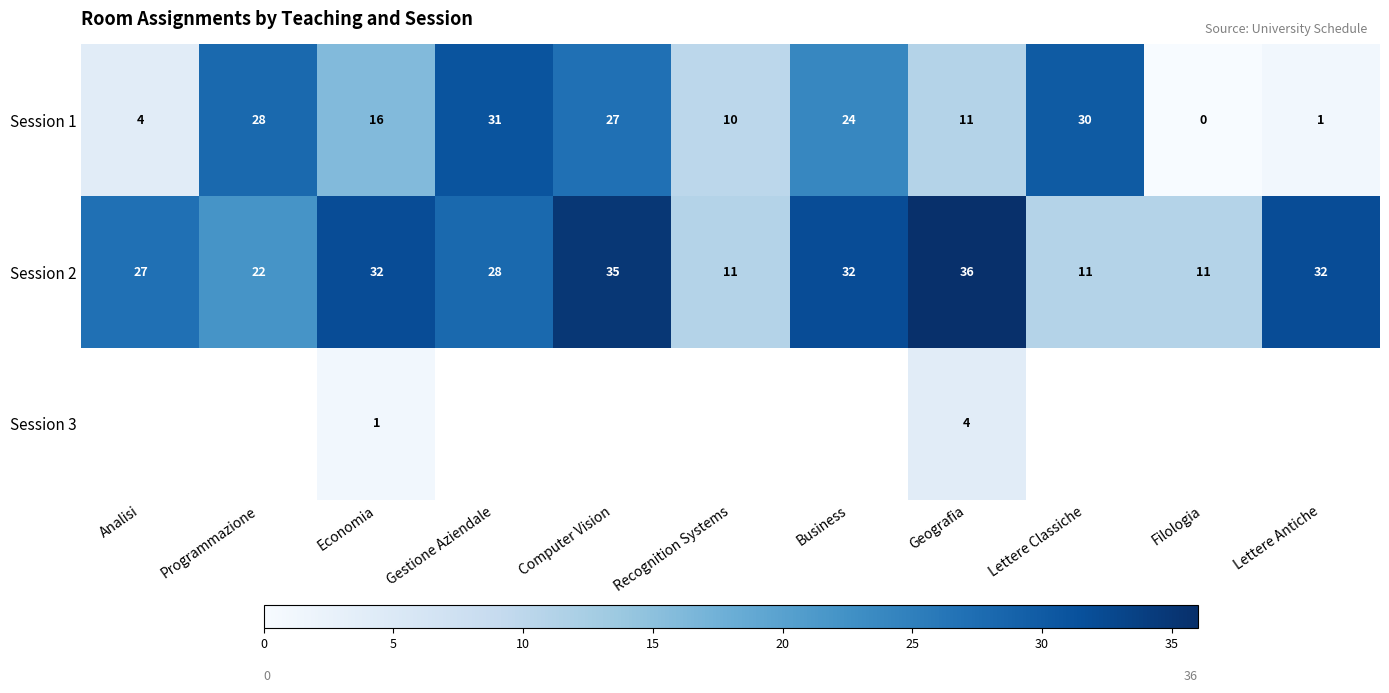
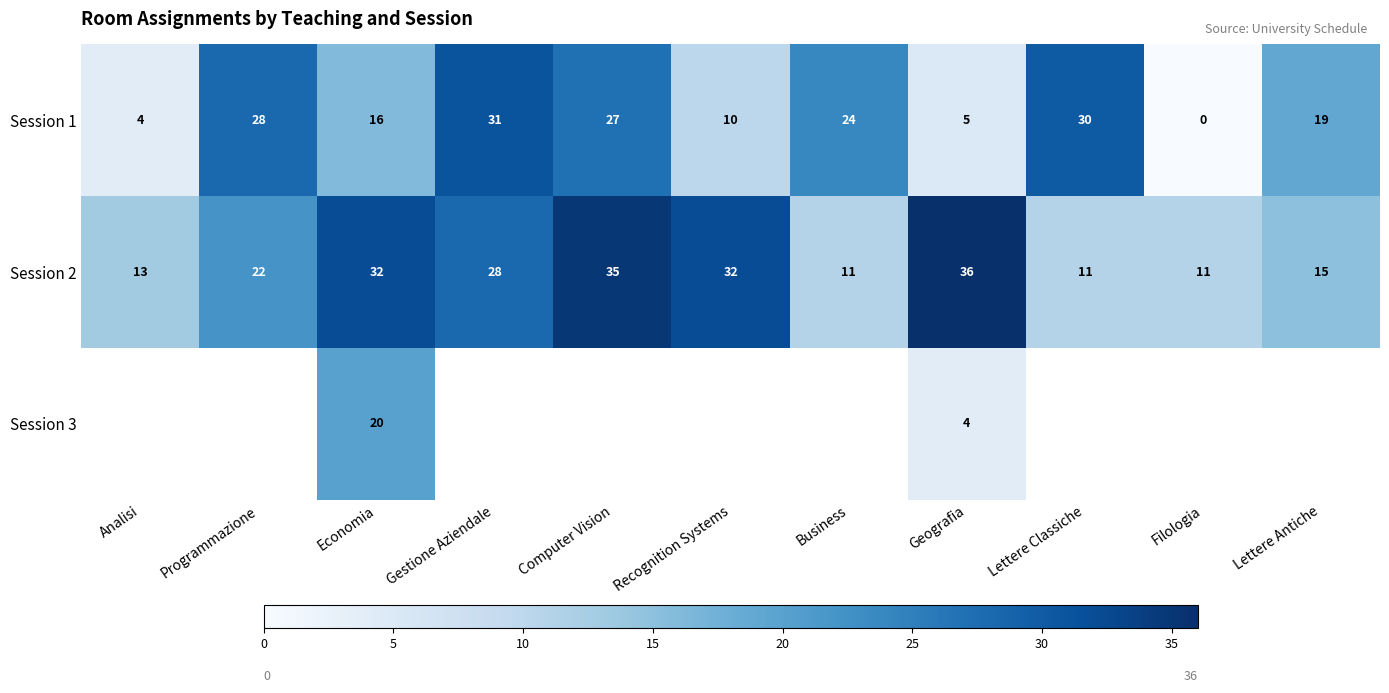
Session 1, Geografia: 11 -> 5
Session 1, Lettere Antiche: 1 -> 19
Session 2, Analisi: 27 -> 13
Session 2, Recognition Systems: 11 -> 32
Session 2, Business: 32 -> 11
Session 2, Lettere Antiche: 32 -> 15
Session 3, Economia: 1 -> 20
